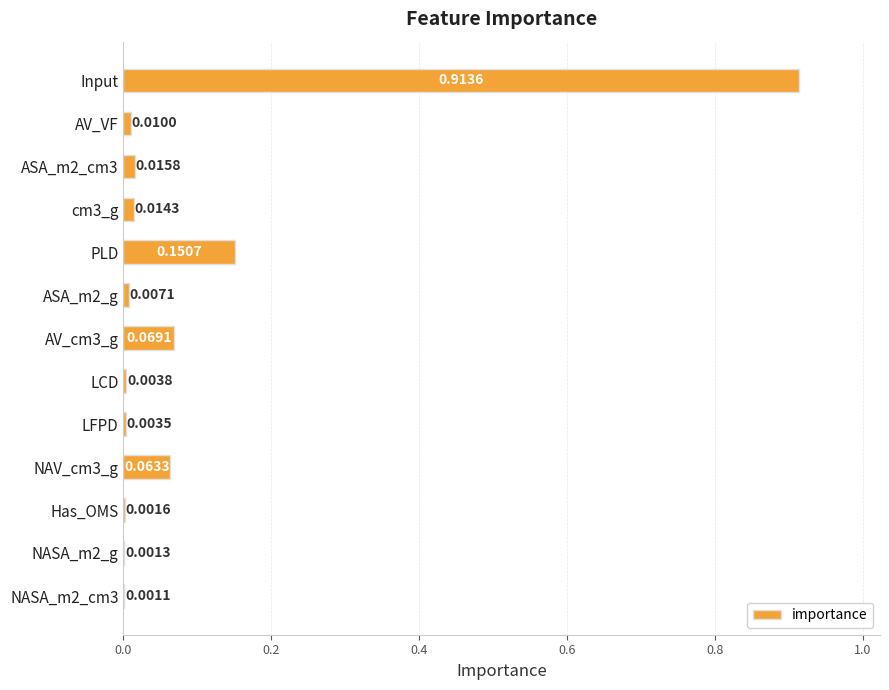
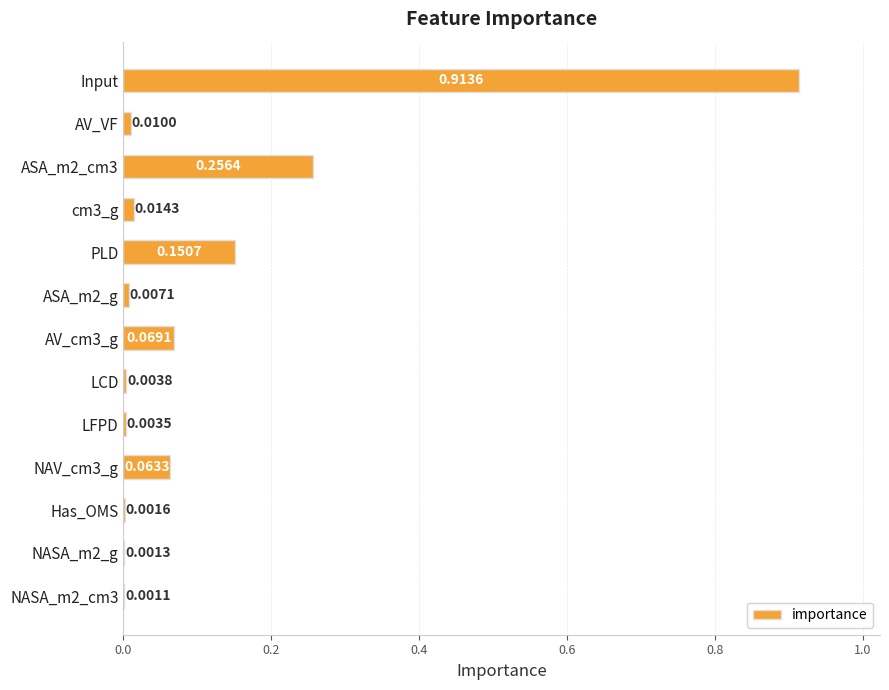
ASA_m2_cm3: 0.0158 -> 0.2564
